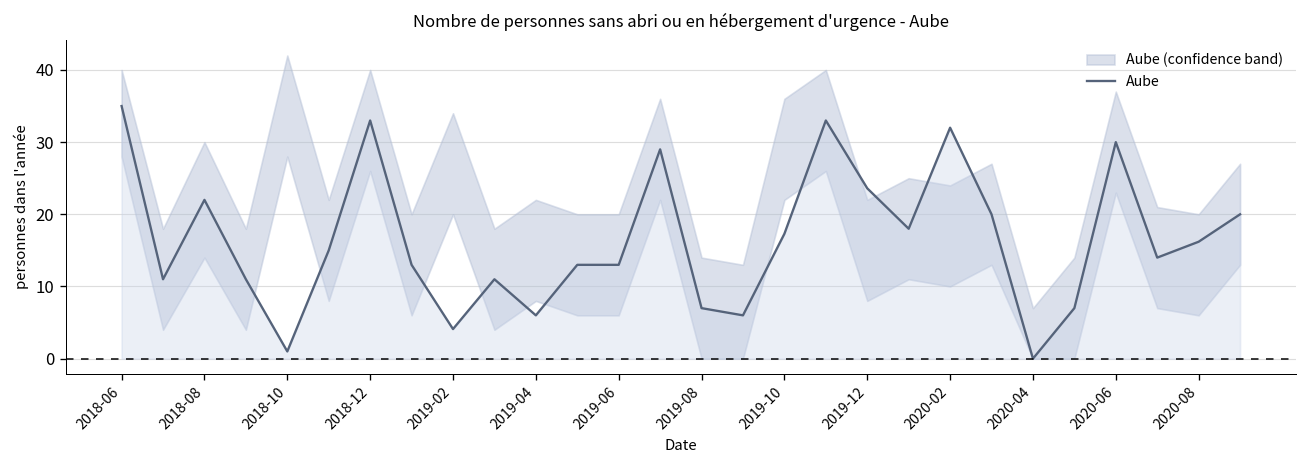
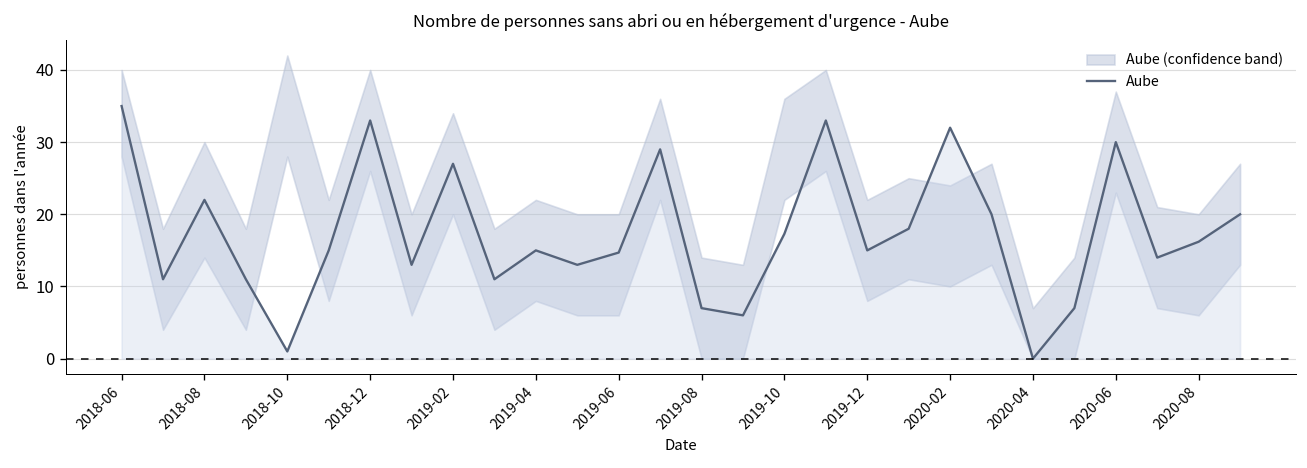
Aube, 2019-02: 4 -> 27
Aube, 2019-04: 6 -> 15
Aube, 2019-06: 13 -> 15
Aube, 2019-12: 24 -> 15
